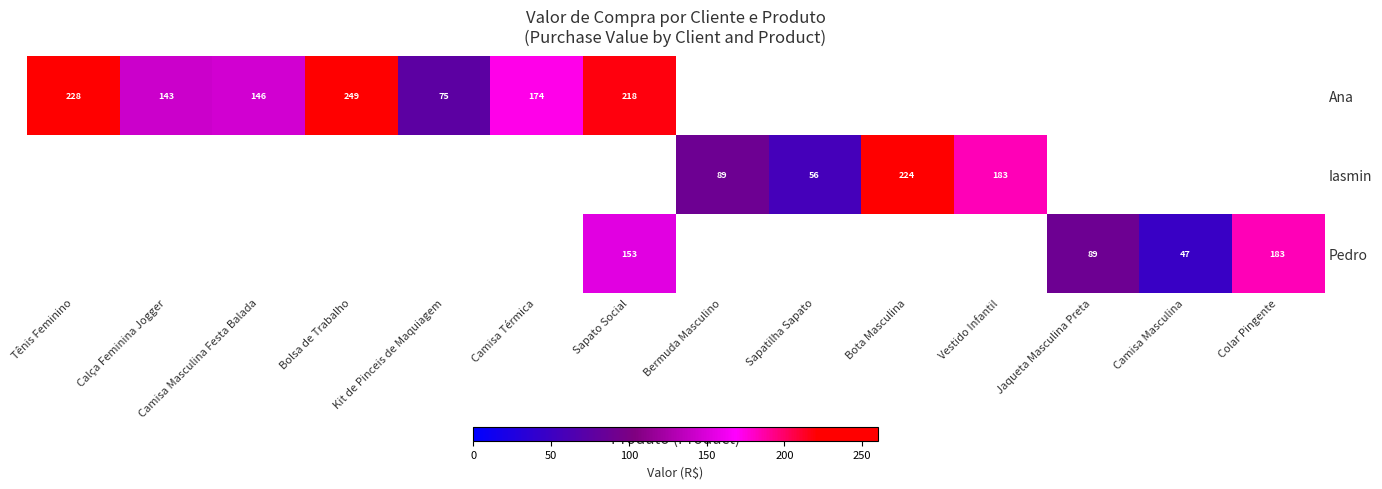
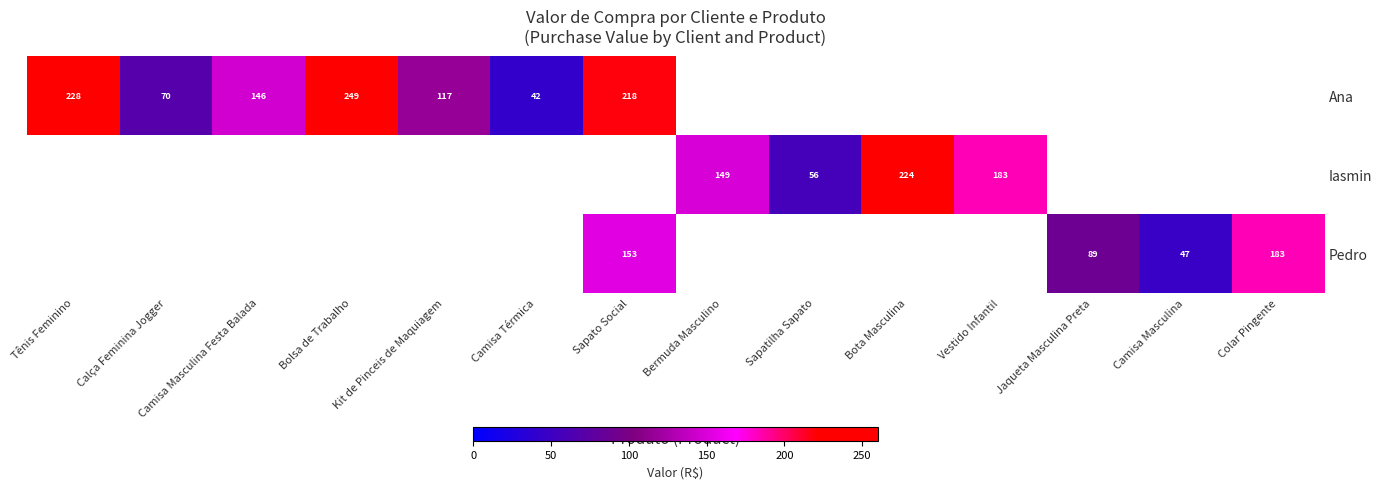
Ana, Calça Feminina Jogger: 143 -> 70
Ana, Kit de Pinceis de Maquiagem: 75 -> 117
Ana, Camisa Térmica: 174 -> 42
Iasmin, Bermuda Masculino: 89 -> 149
